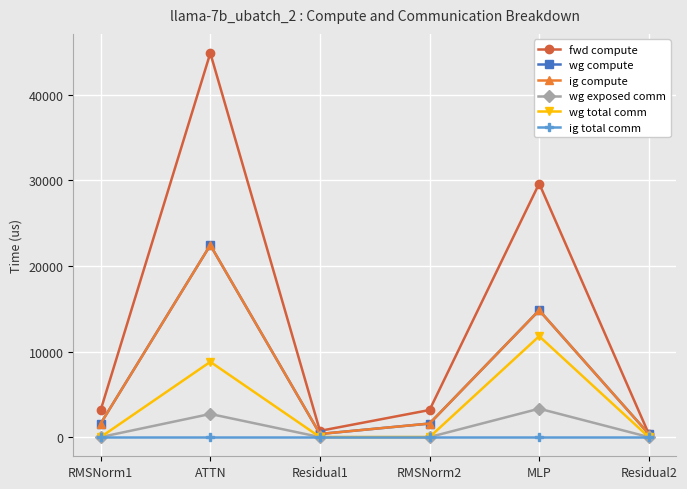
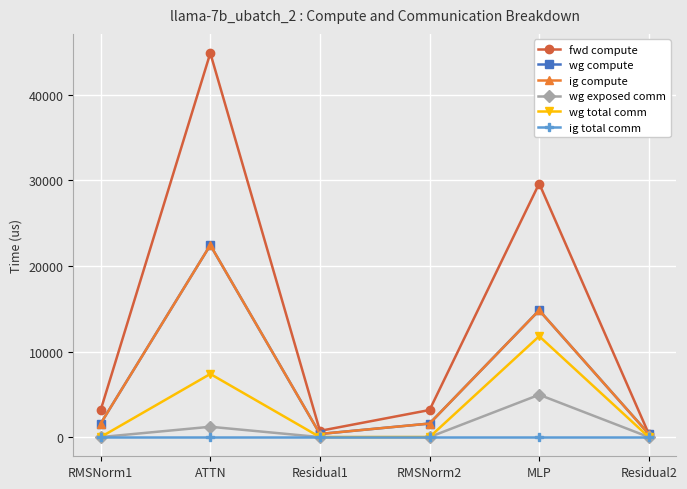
wg exposed comm, ATTN: 3000 -> 1000
wg total comm, ATTN: 9000 -> 7000
wg exposed comm, MLP: 3000 -> 5000
